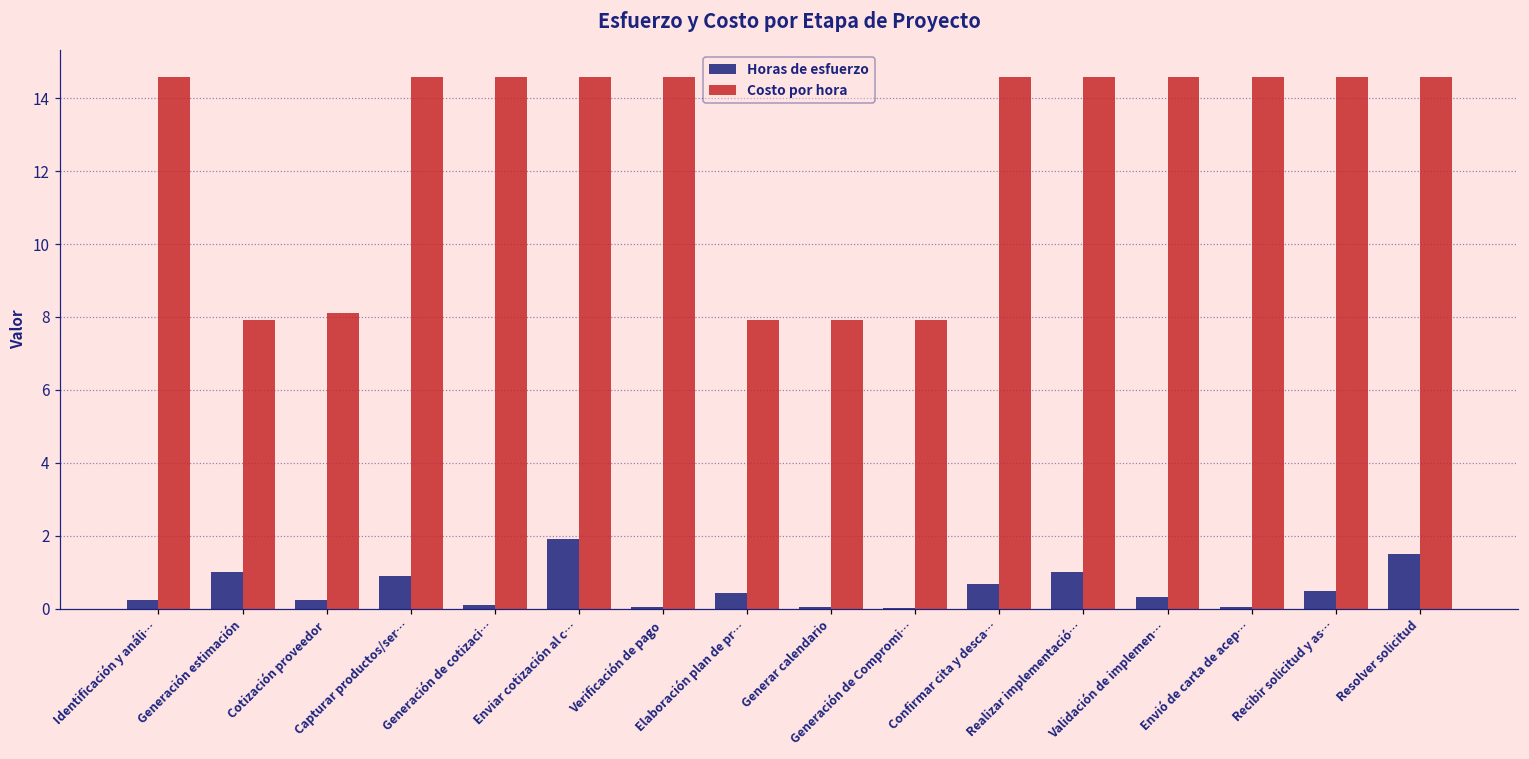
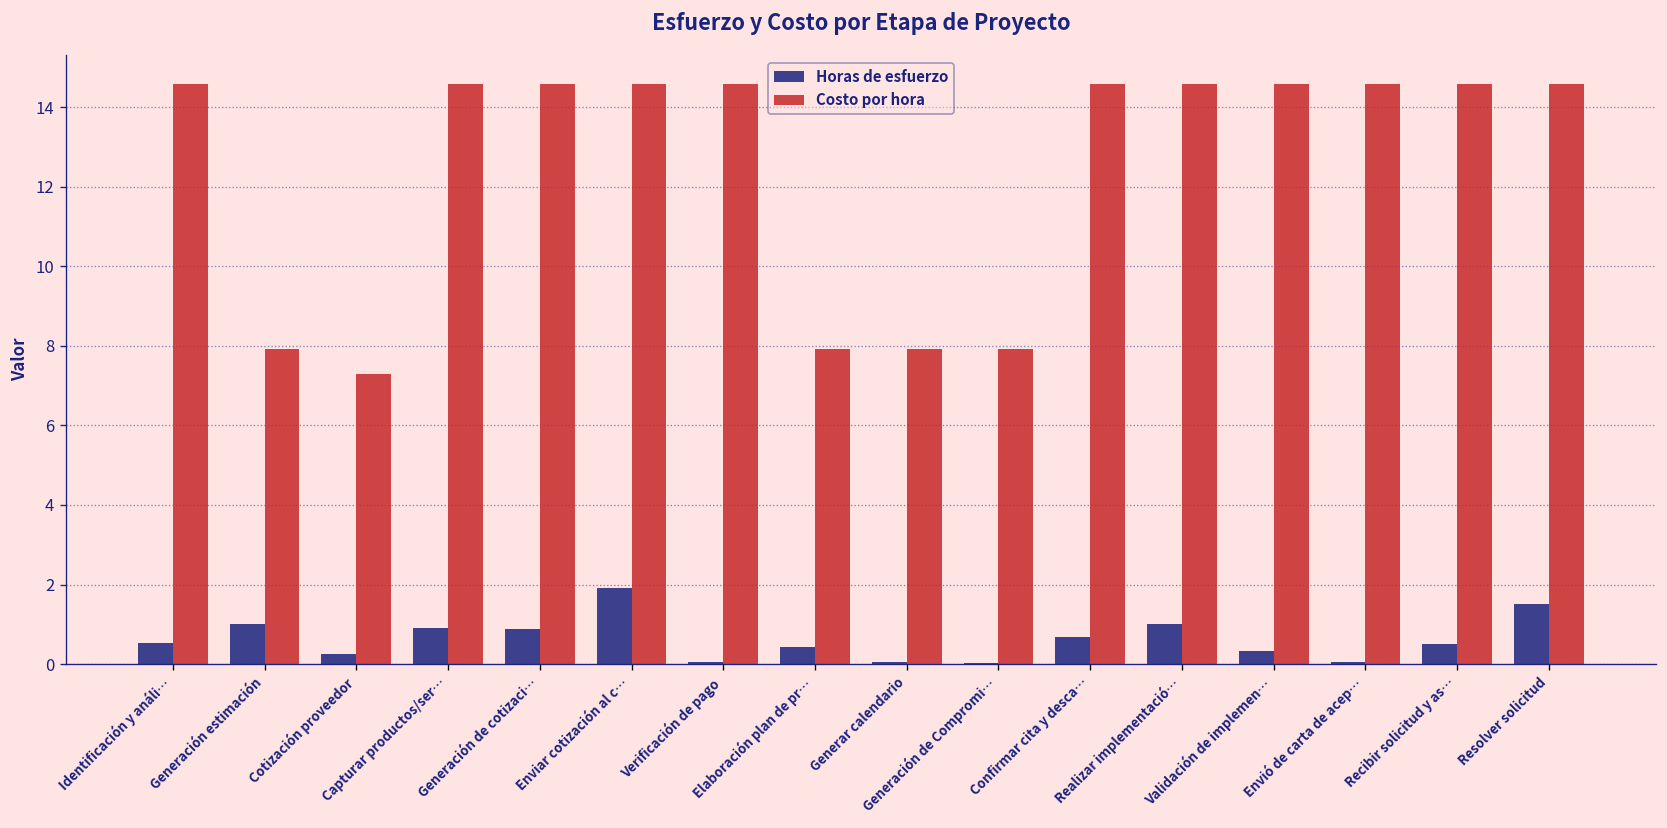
Horas de esfuerzo, Identificación y análi…: 0.3 -> 0.5
Costo por hora, Cotización proveedor: 8.1 -> 7.3
Horas de esfuerzo, Generación de cotizaci…: 0.1 -> 0.9
